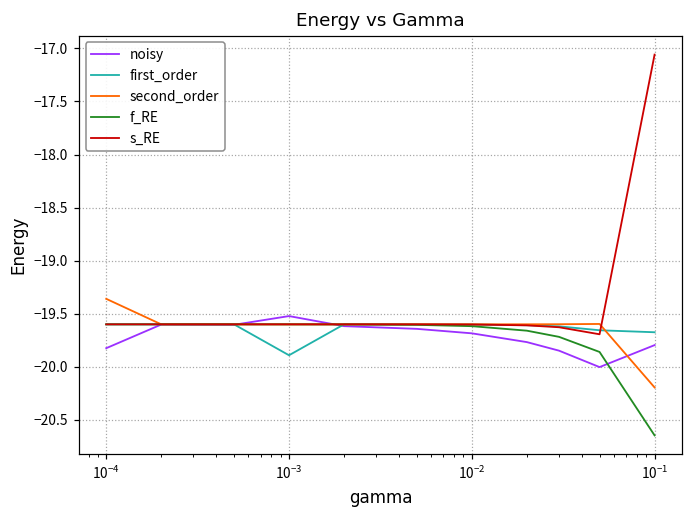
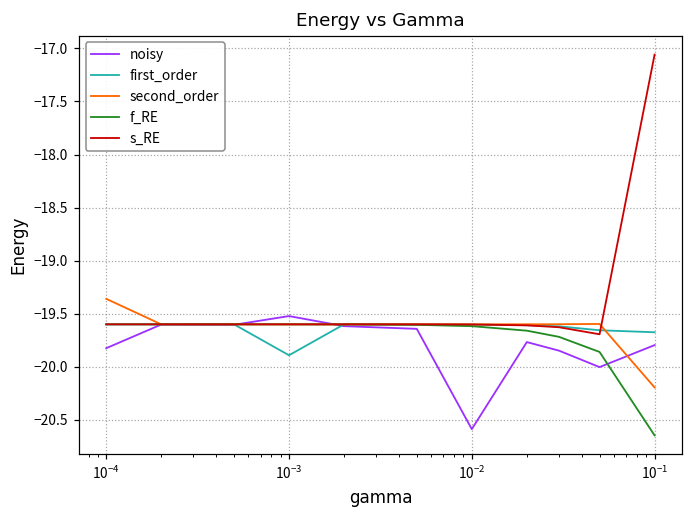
noisy, 10^-2: -19.7 -> -20.6
